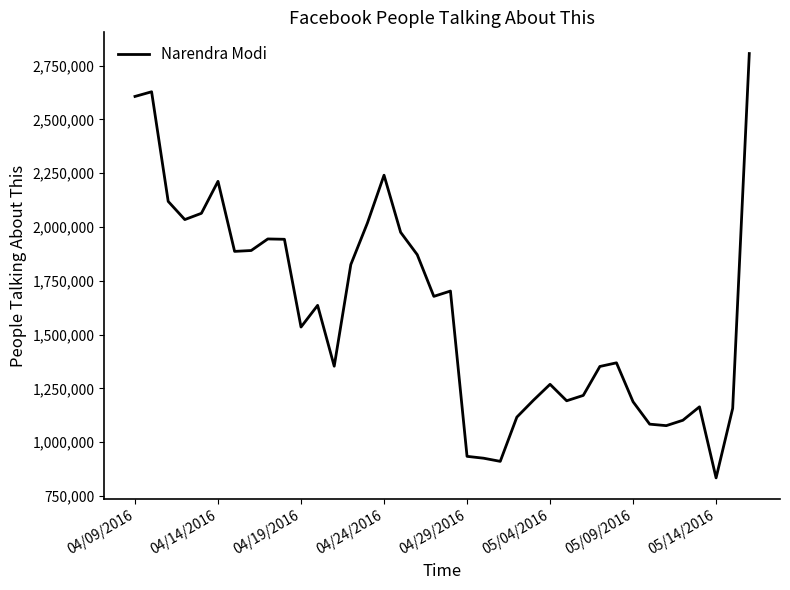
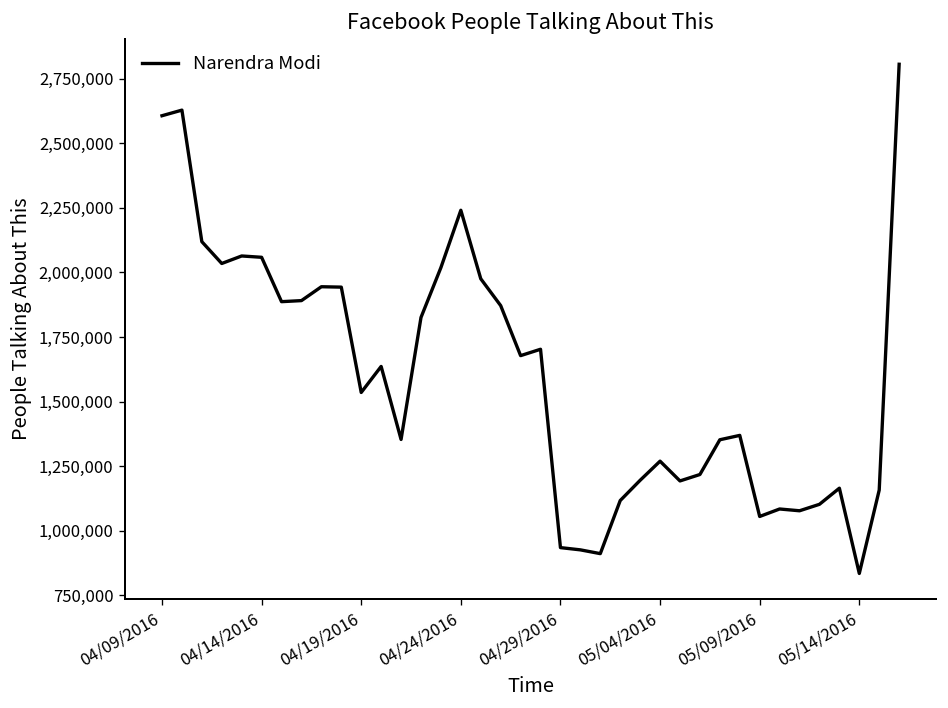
04/14/2016: 2,210,000 -> 2,060,000
05/09/2016: 1,190,000 -> 1,060,000
